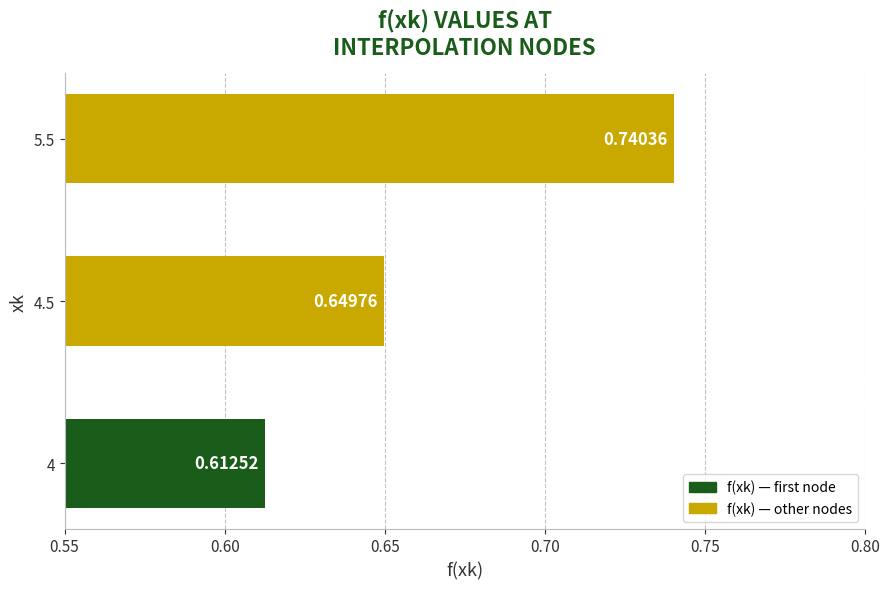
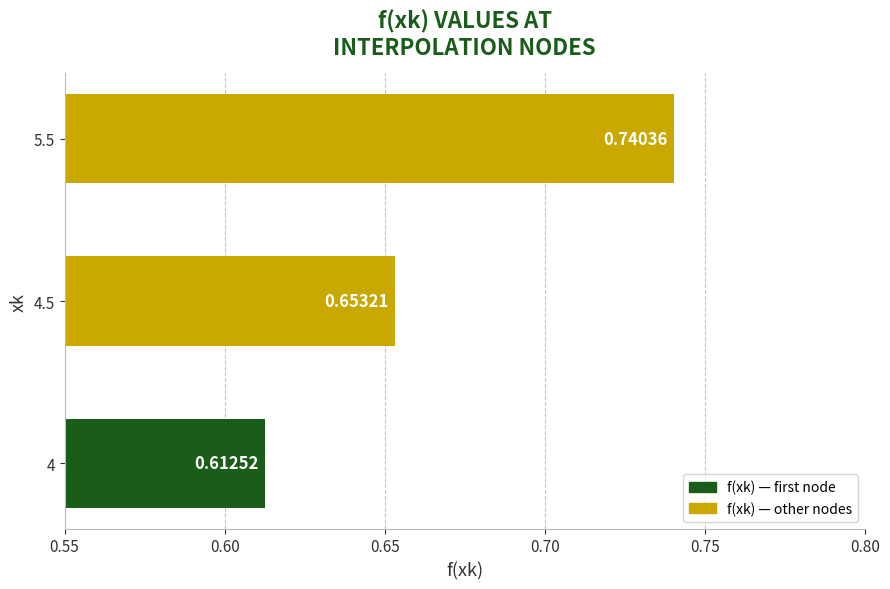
4.5: 0.64976 -> 0.65321
